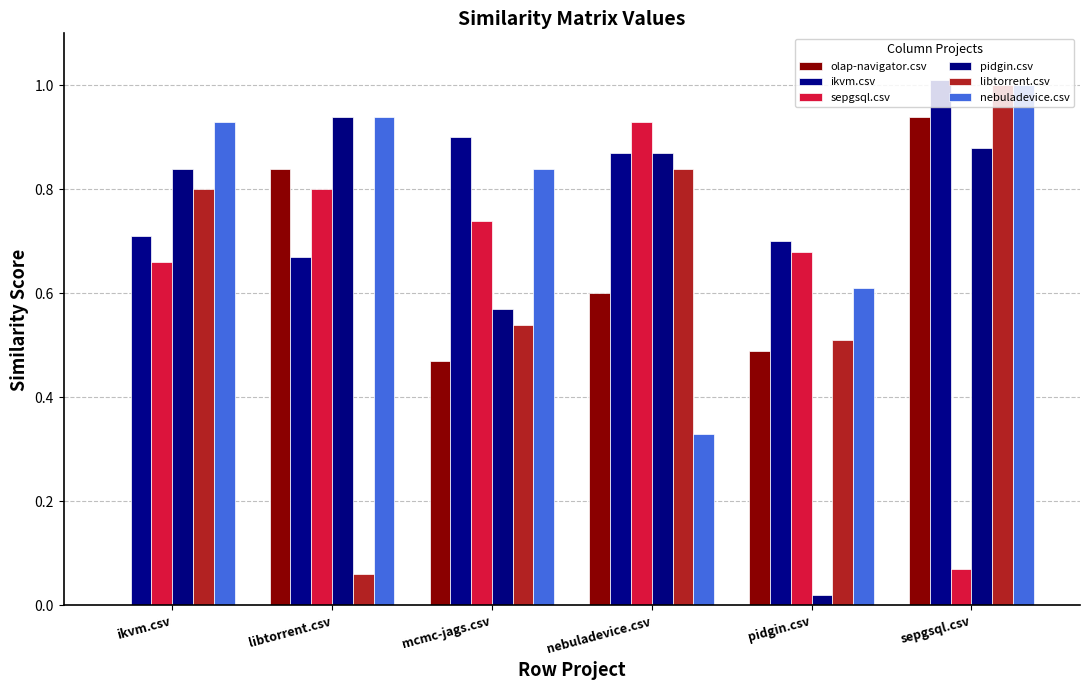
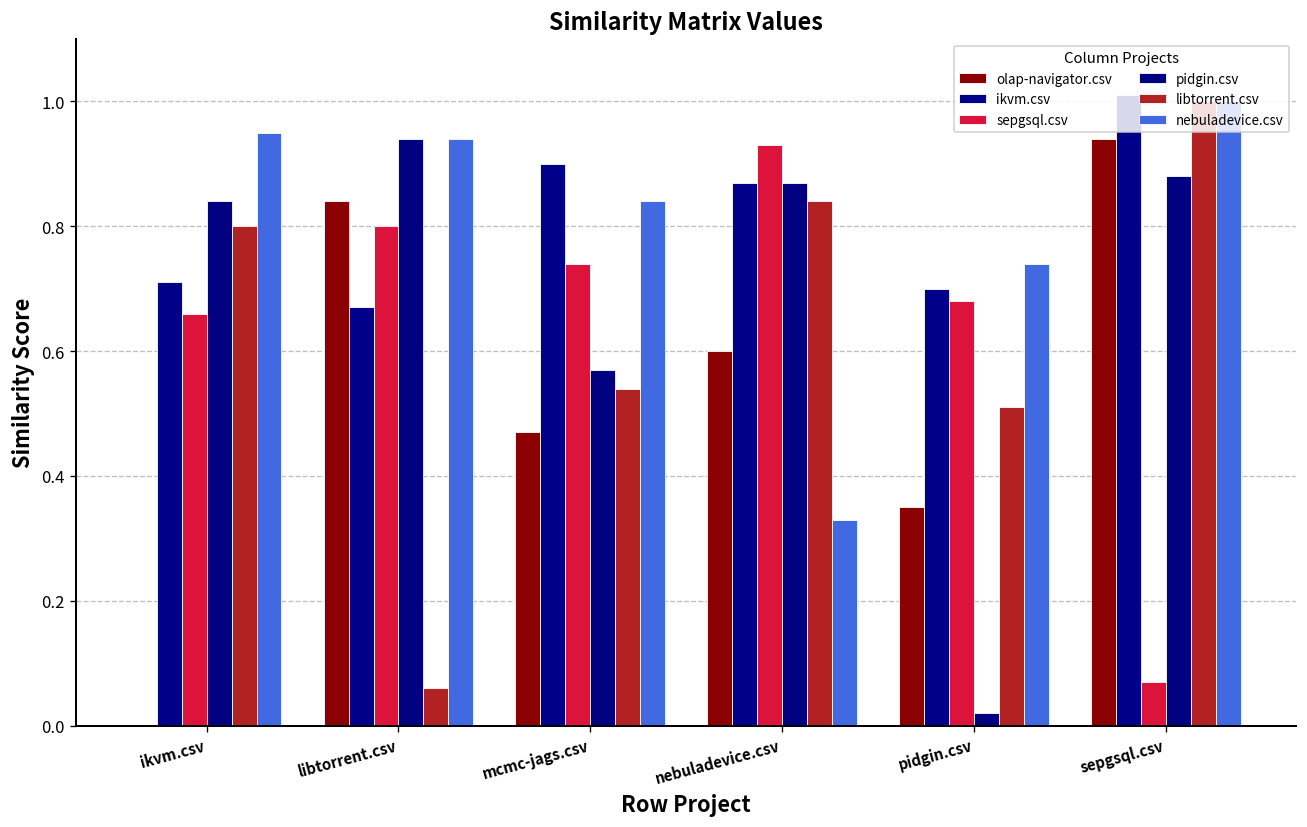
nebuladevice.csv, ikvm.csv: 0.93 -> 0.95
olap-navigator.csv, pidgin.csv: 0.49 -> 0.35
nebuladevice.csv, pidgin.csv: 0.61 -> 0.74
